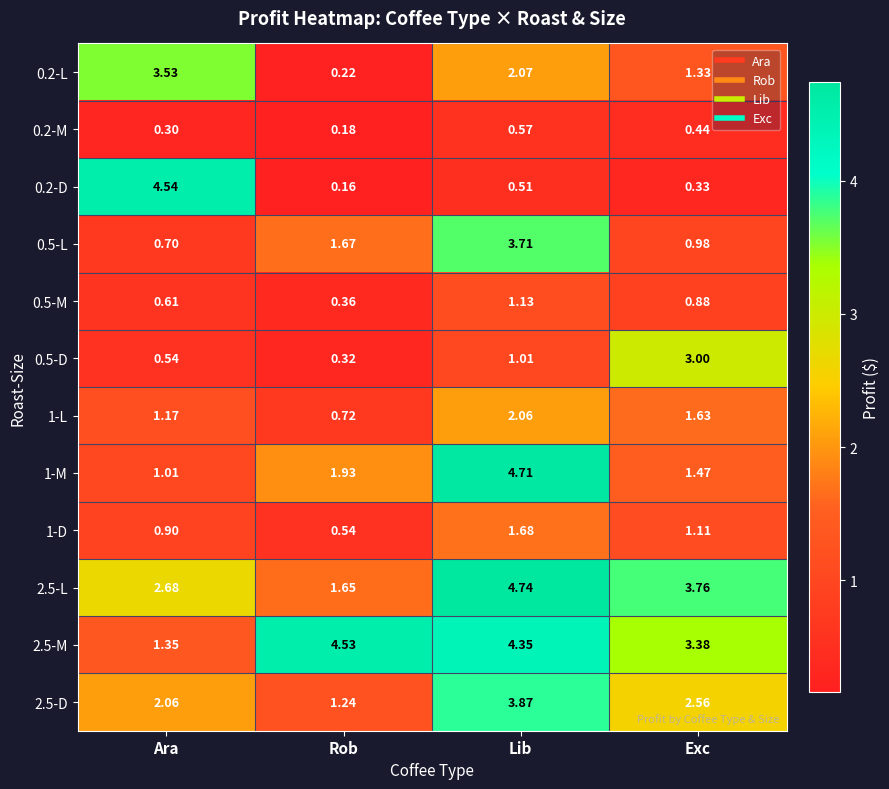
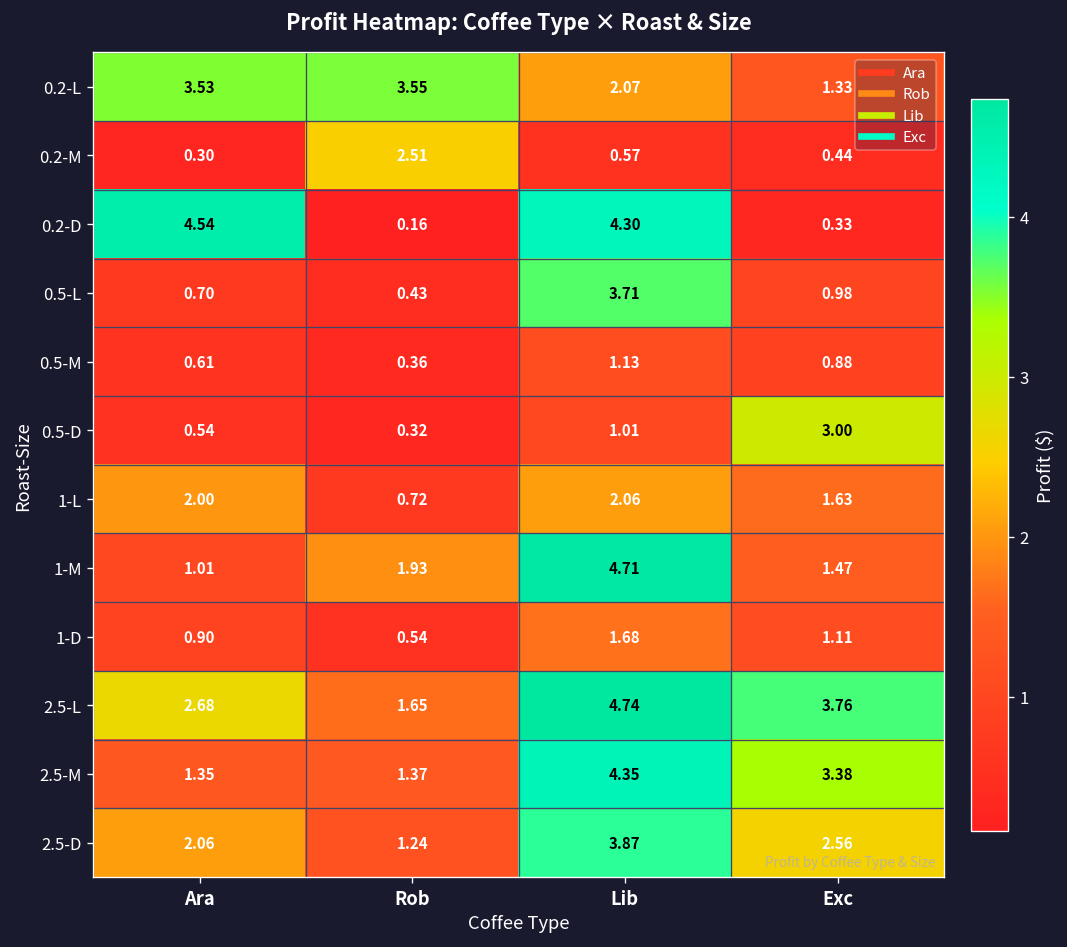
0.2-L, Rob: 0.22 -> 3.55
0.2-M, Rob: 0.18 -> 2.51
0.2-D, Lib: 0.51 -> 4.30
0.5-L, Rob: 1.67 -> 0.43
1-L, Ara: 1.17 -> 2.00
2.5-M, Rob: 4.53 -> 1.37
